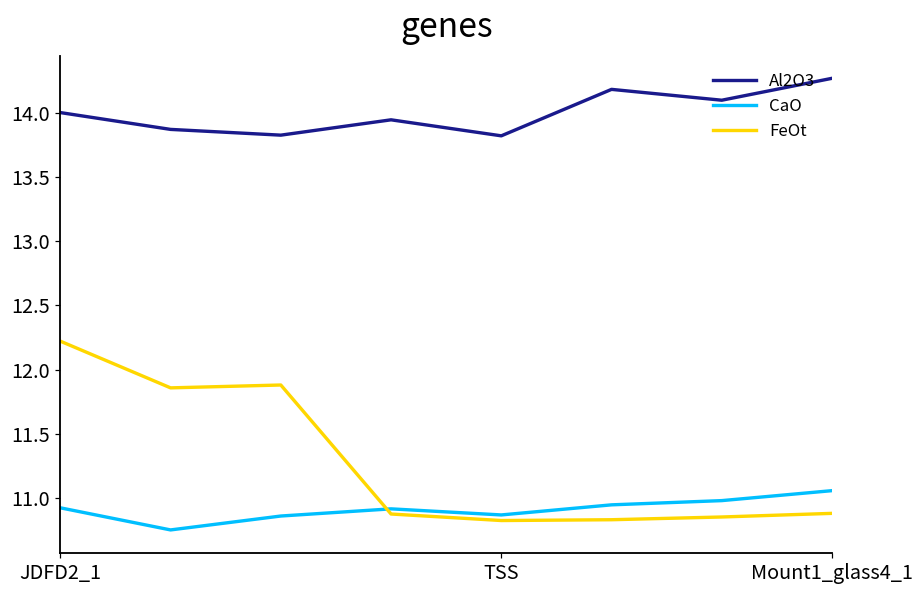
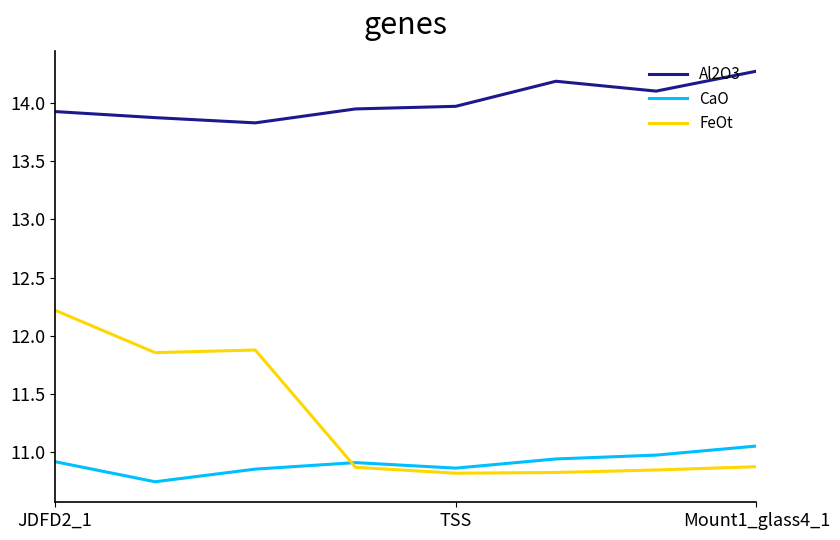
Al2O3, JDFD2_1: 14.01 -> 13.93
Al2O3, TSS: 13.82 -> 13.97
